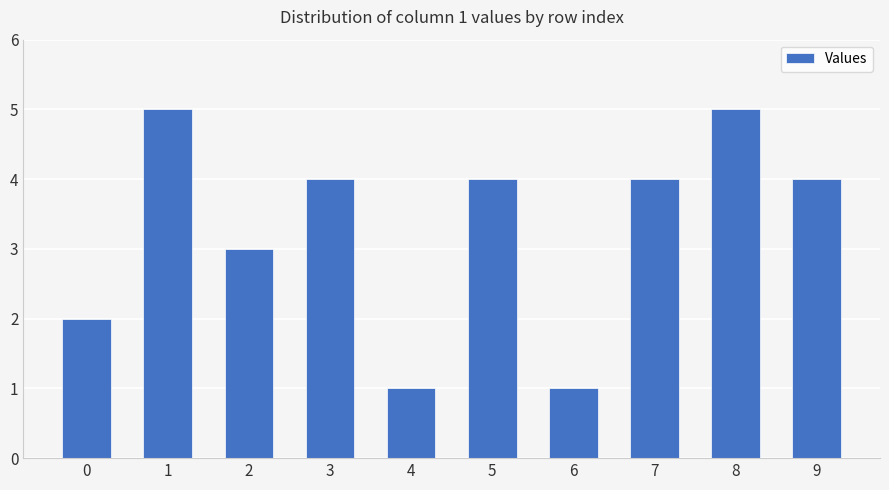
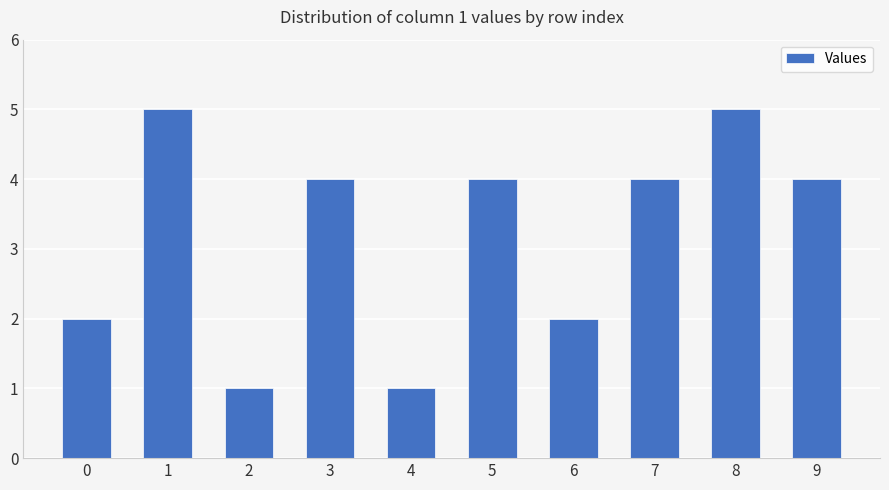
2: 3 -> 1
6: 1 -> 2
